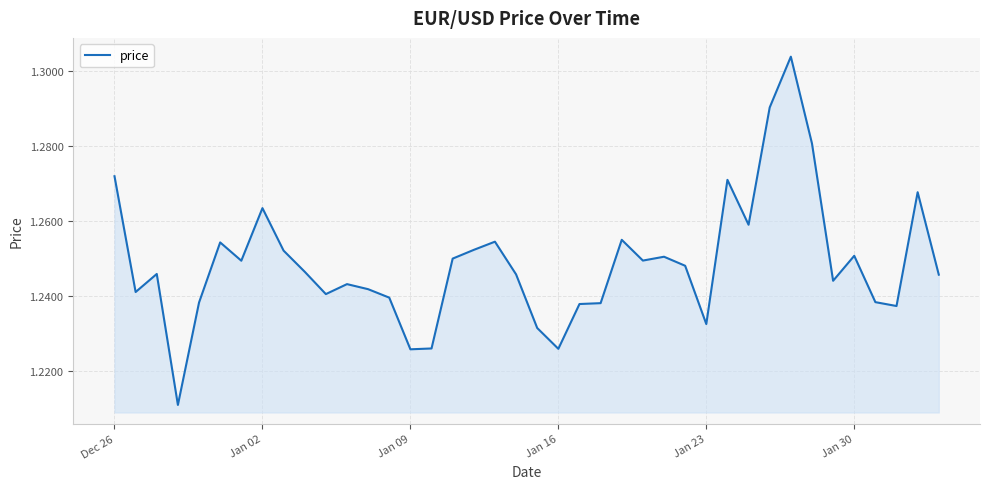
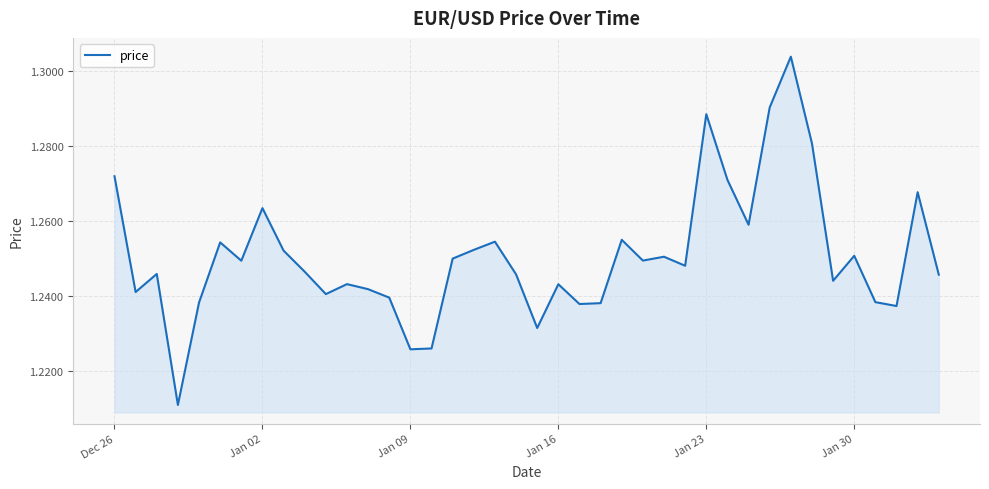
Jan 16: 1.226 -> 1.243
Jan 23: 1.233 -> 1.288
